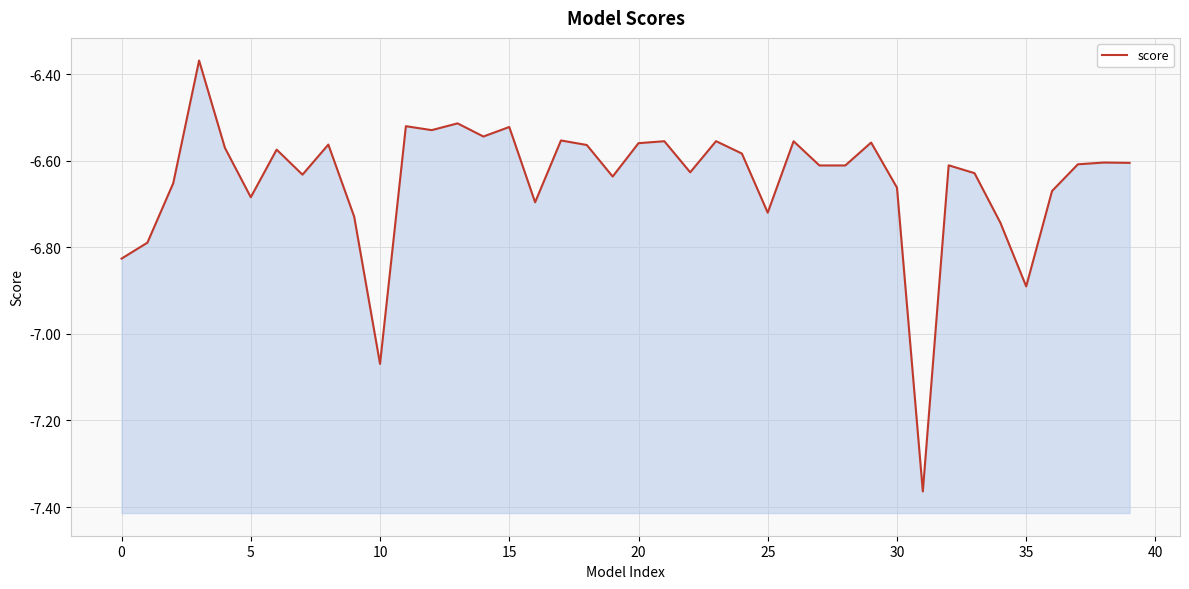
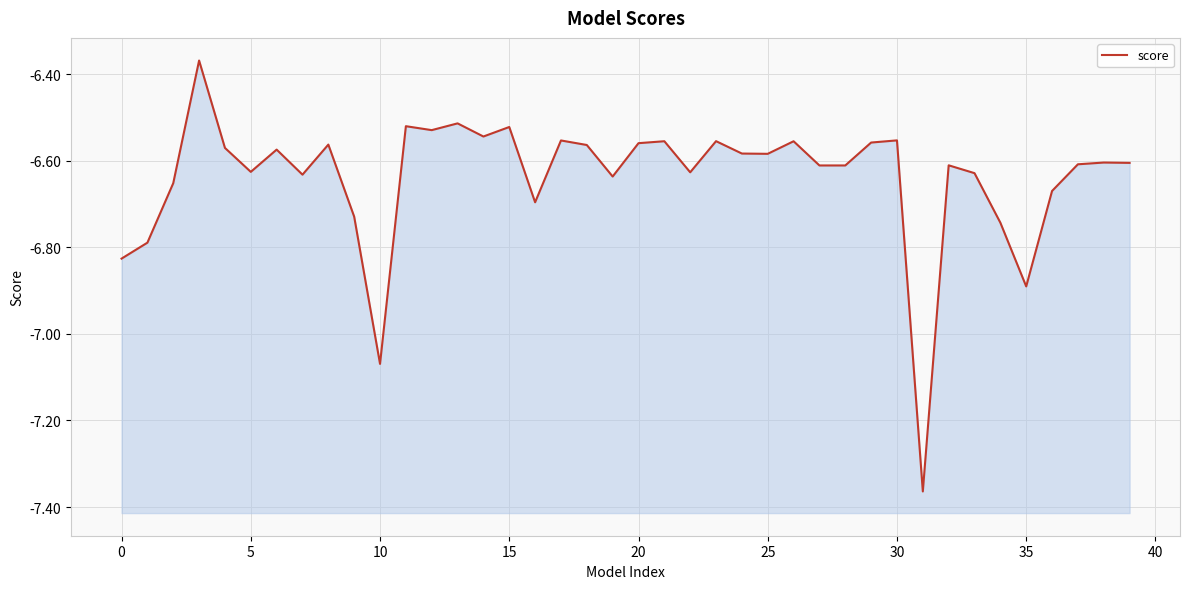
5: -6.68 -> -6.63
25: -6.72 -> -6.58
30: -6.66 -> -6.55
